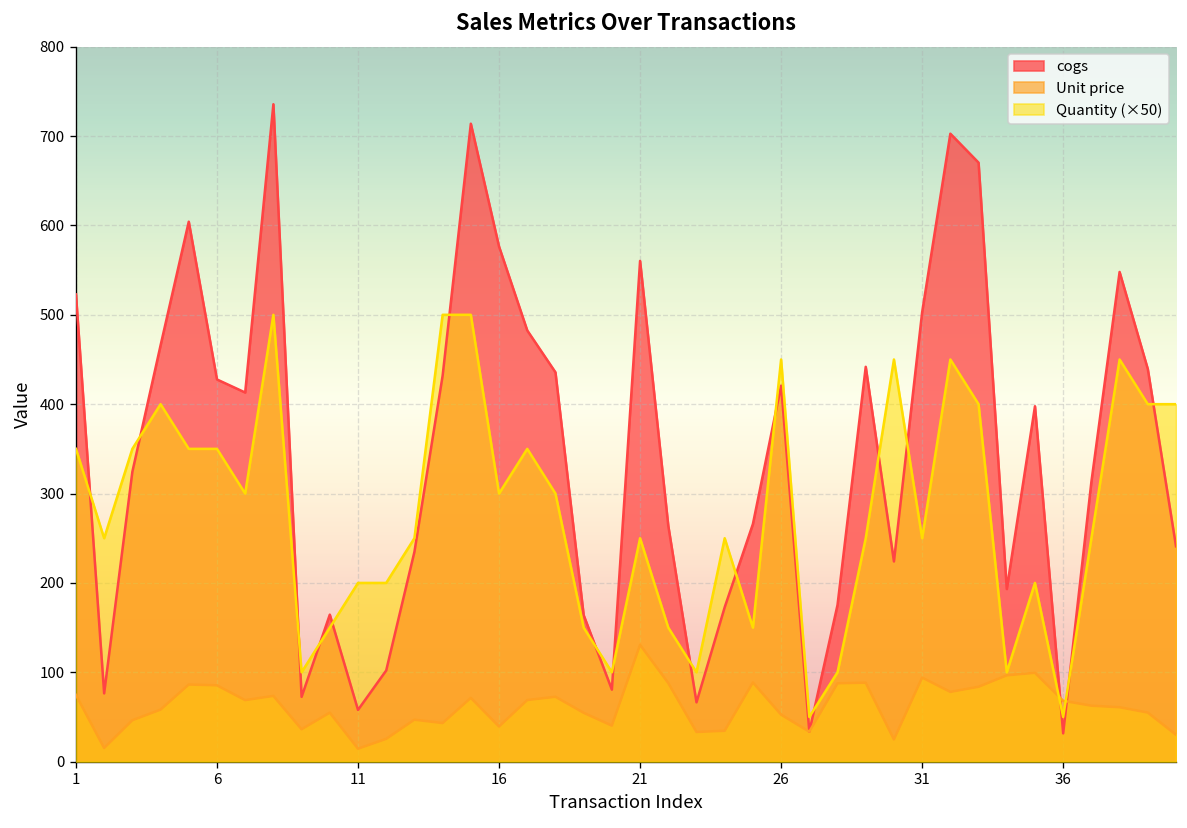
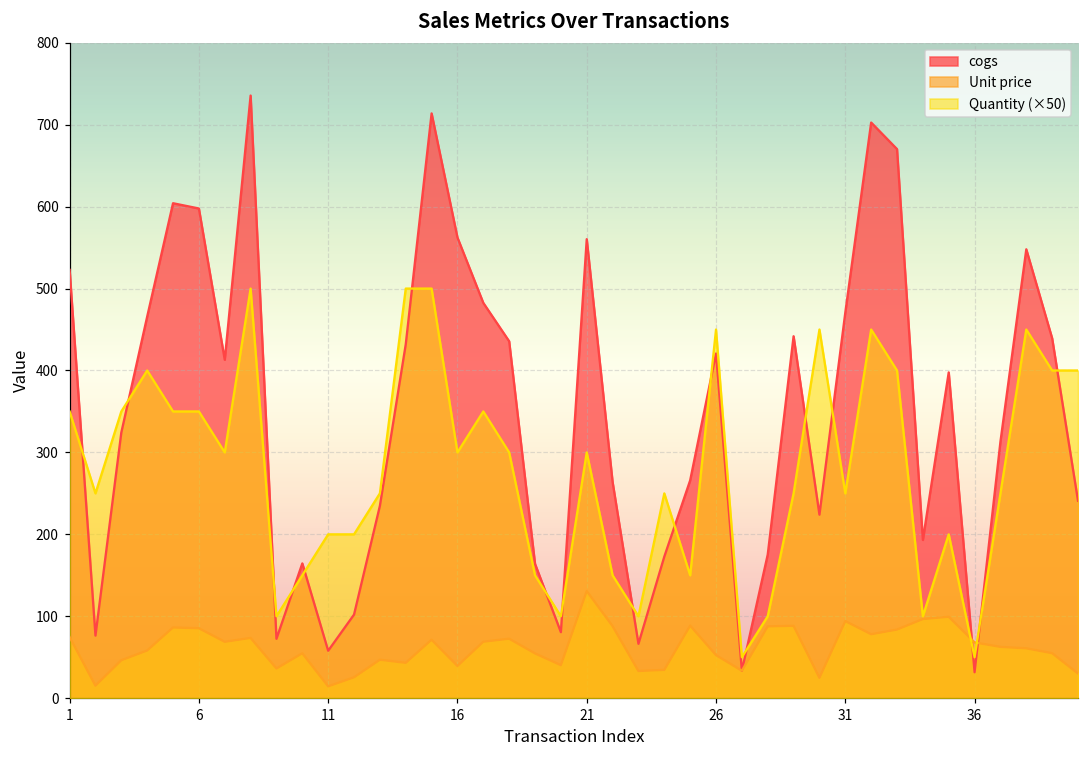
cogs, 6: 430 -> 600
cogs, 16: 580 -> 560
Quantity (×50), 21: 250 -> 300
cogs, 31: 500 -> 470
